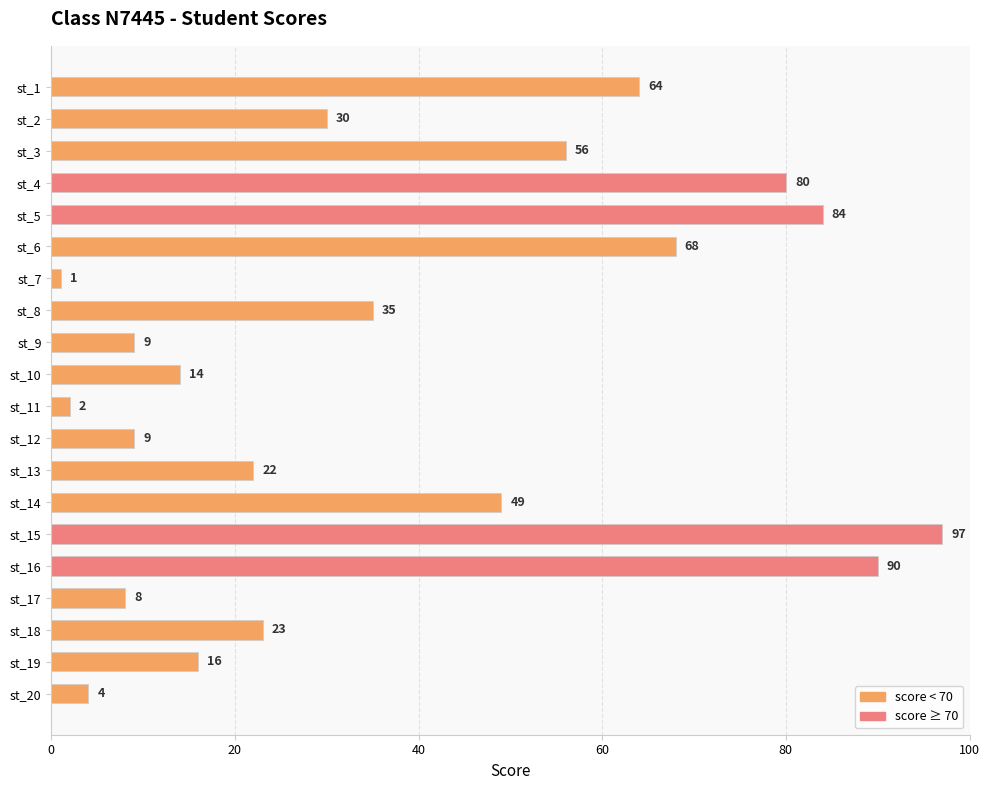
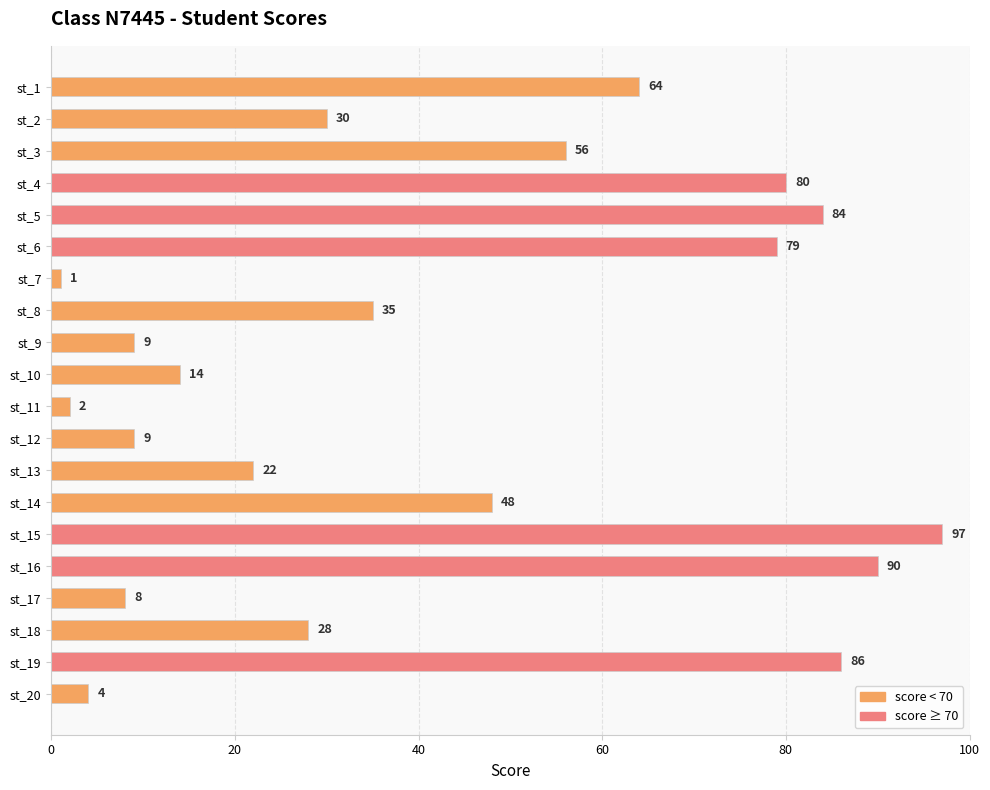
st_6: 68 -> 79
st_14: 49 -> 48
st_18: 23 -> 28
st_19: 16 -> 86
